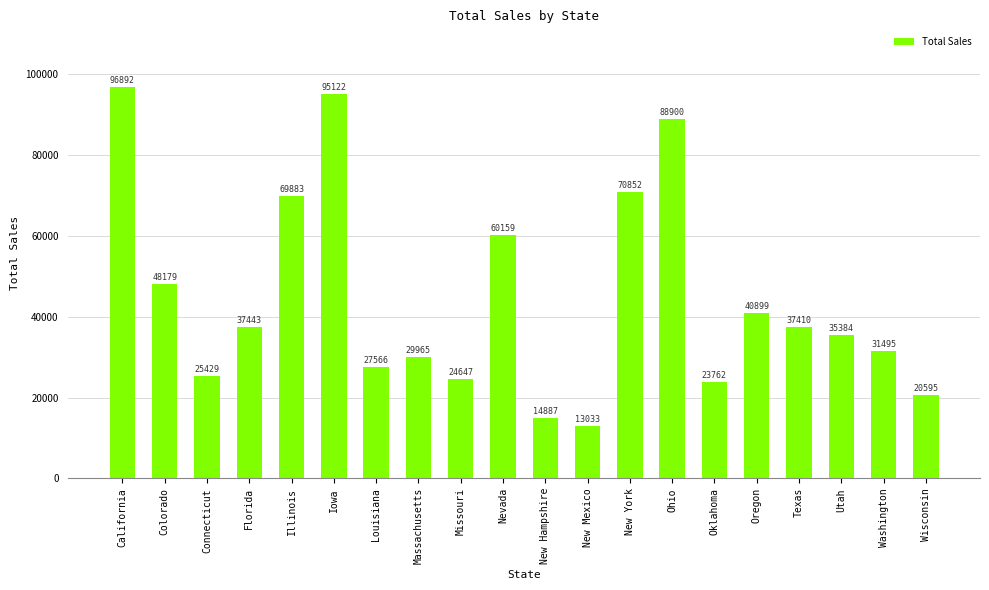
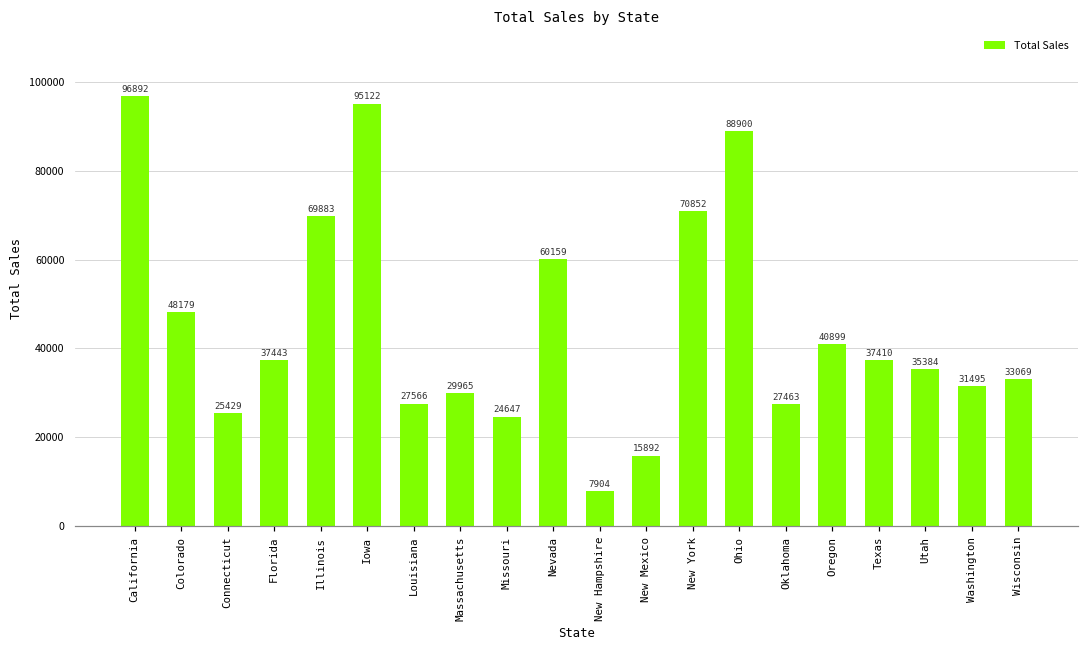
New Hampshire: 14887 -> 7904
New Mexico: 13033 -> 15892
Oklahoma: 23762 -> 27463
Wisconsin: 20595 -> 33069
